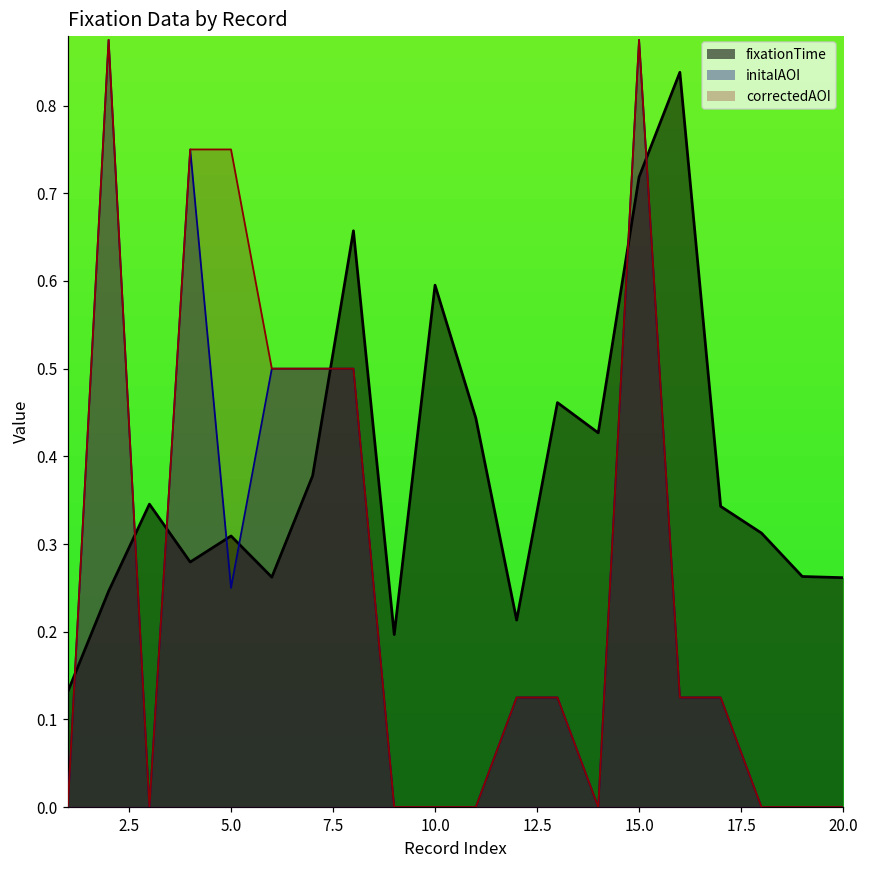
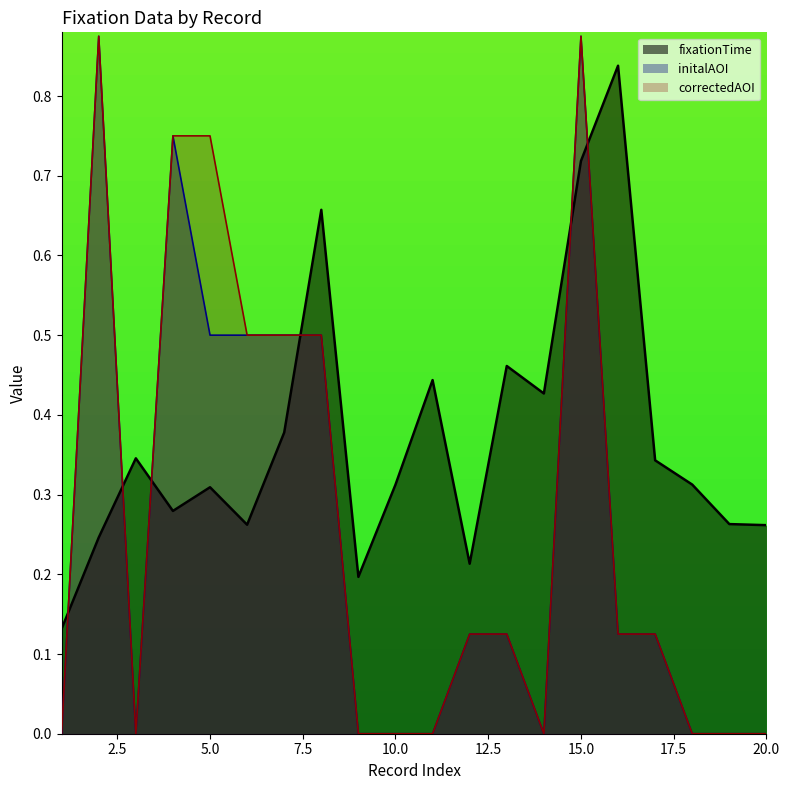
initalAOI, 5.0: 0.25 -> 0.50
fixationTime, 10.0: 0.60 -> 0.31
